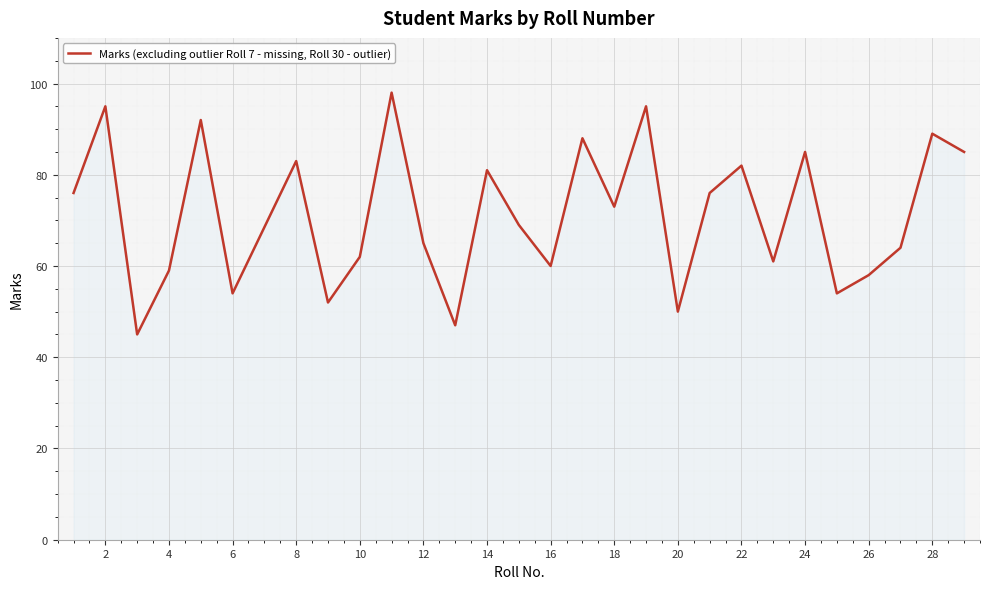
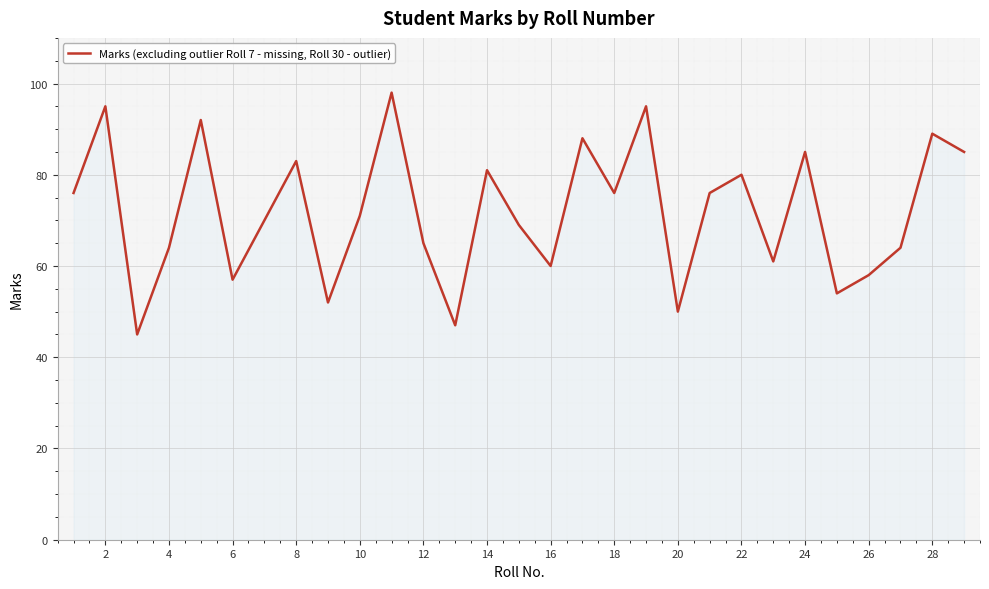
4: 59 -> 64
6: 54 -> 57
10: 62 -> 71
18: 73 -> 76
22: 82 -> 80
